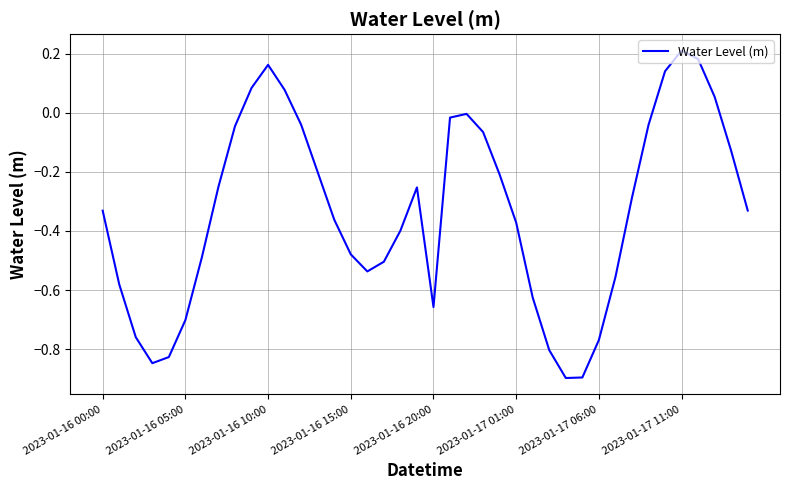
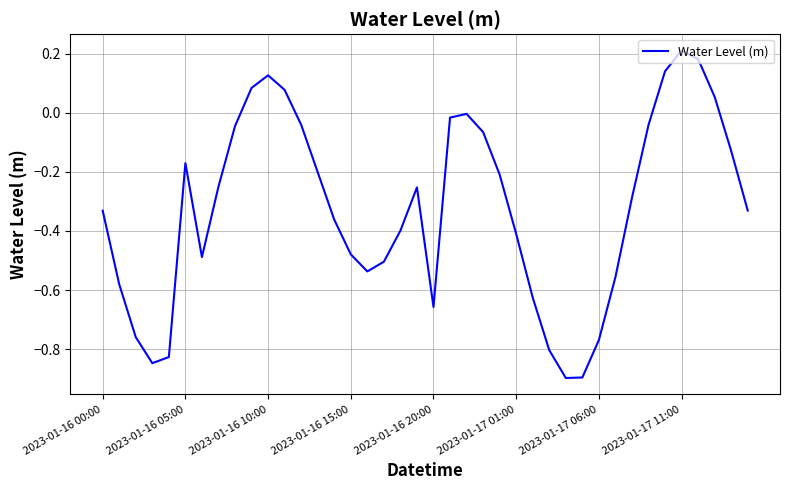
2023-01-16 05:00: -0.70 -> -0.17
2023-01-16 10:00: 0.16 -> 0.13
2023-01-17 01:00: -0.37 -> -0.41
